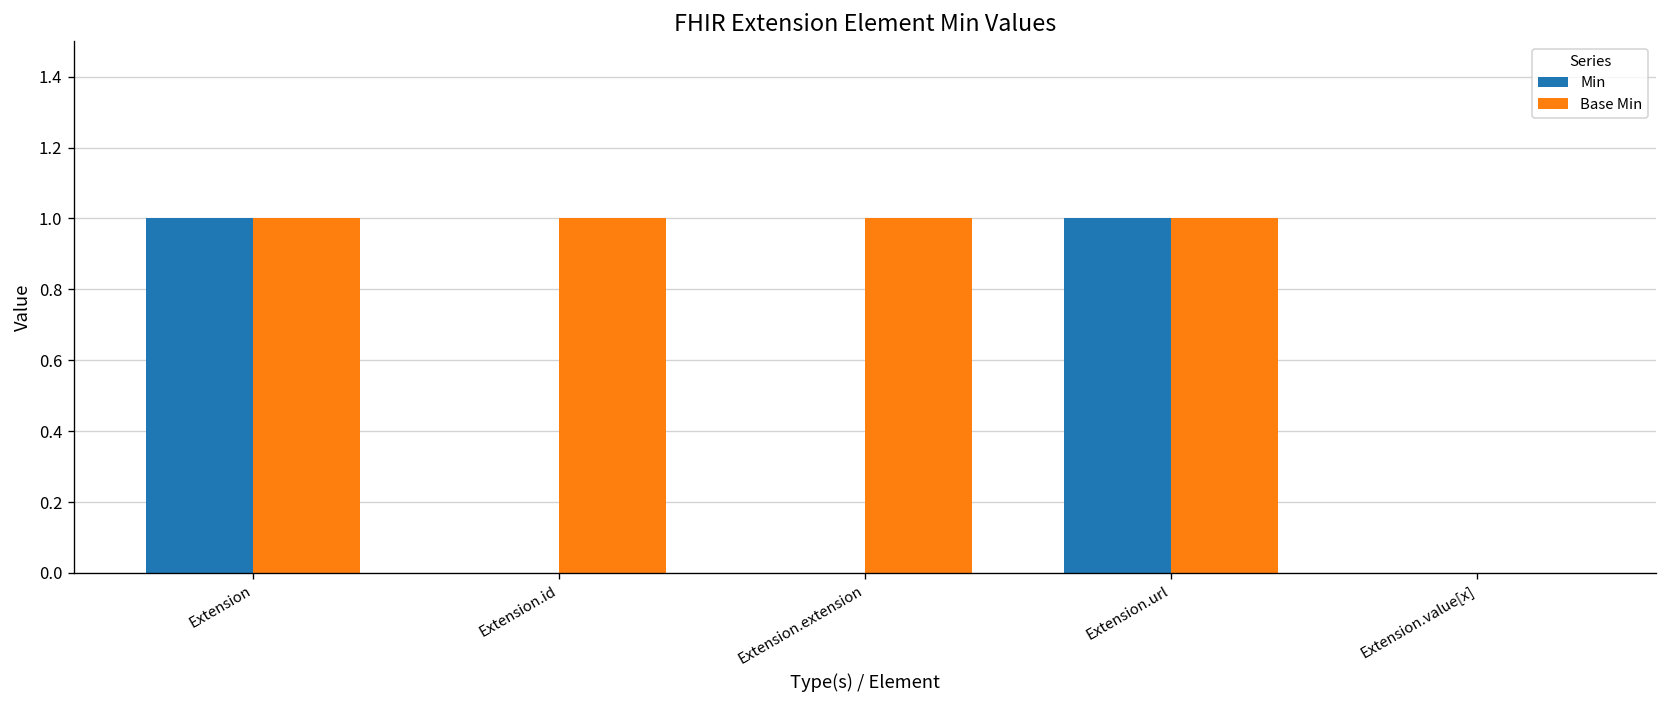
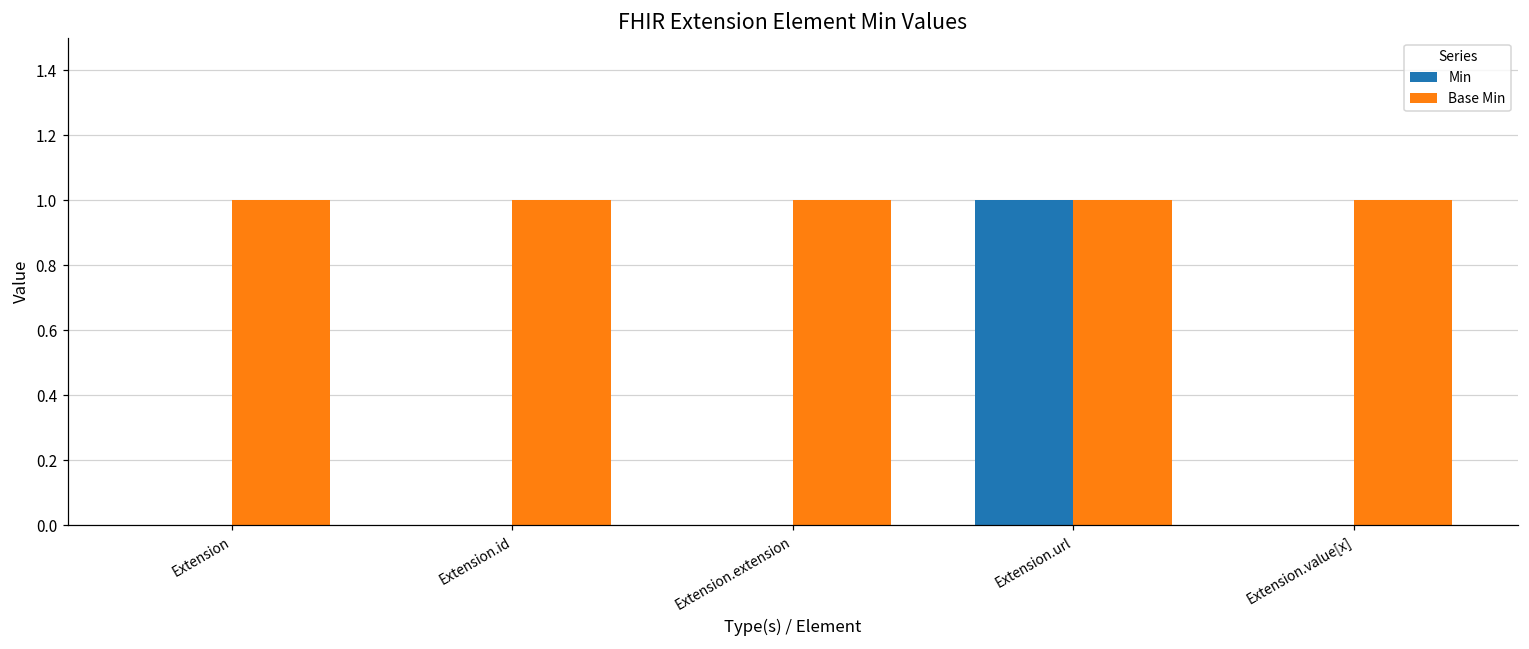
Min, Extension: 1 -> 0
Base Min, Extension.value[x]: 0 -> 1
